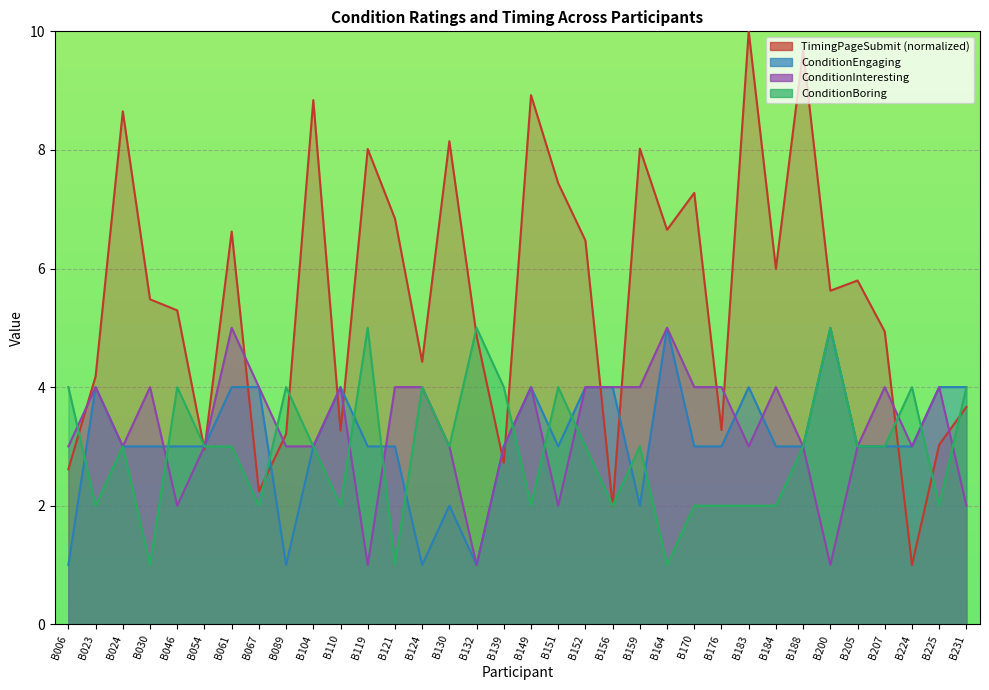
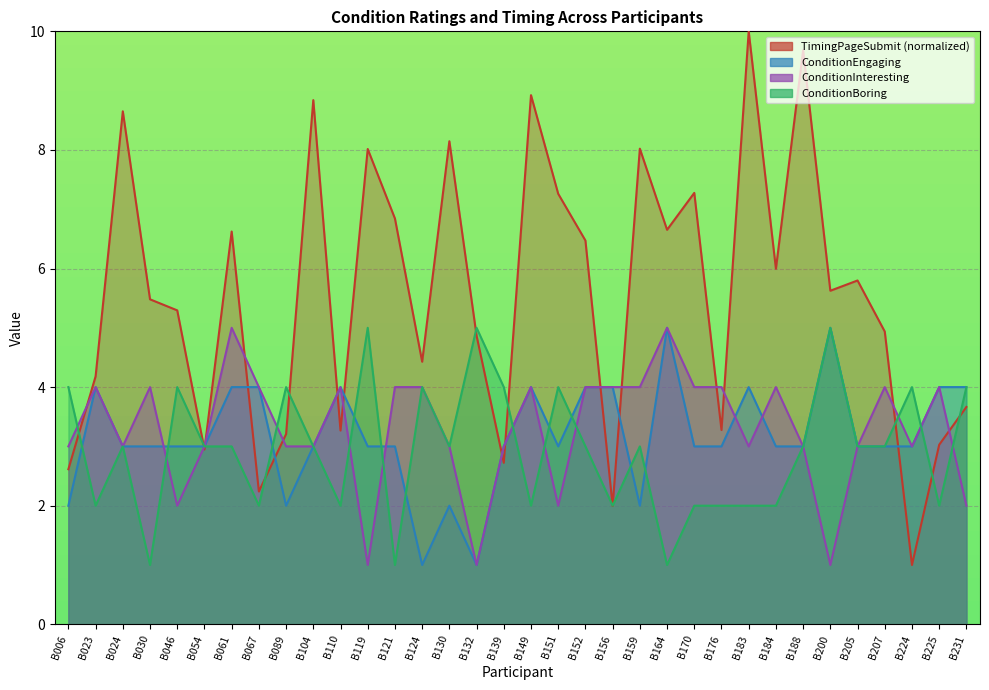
ConditionEngaging, B006: 1 -> 2
ConditionEngaging, B089: 1 -> 2
TimingPageSubmit (normalized), B151: 7.4 -> 7.3
